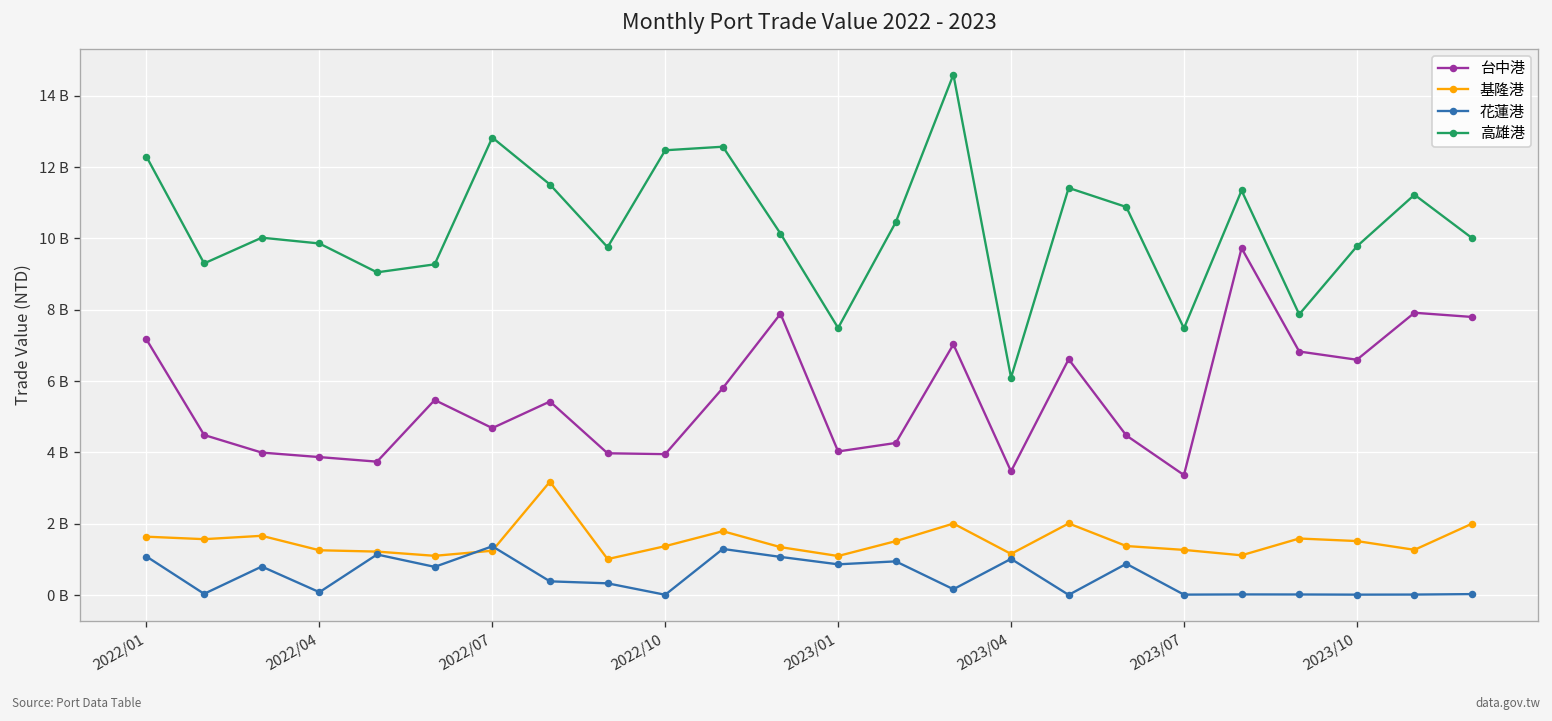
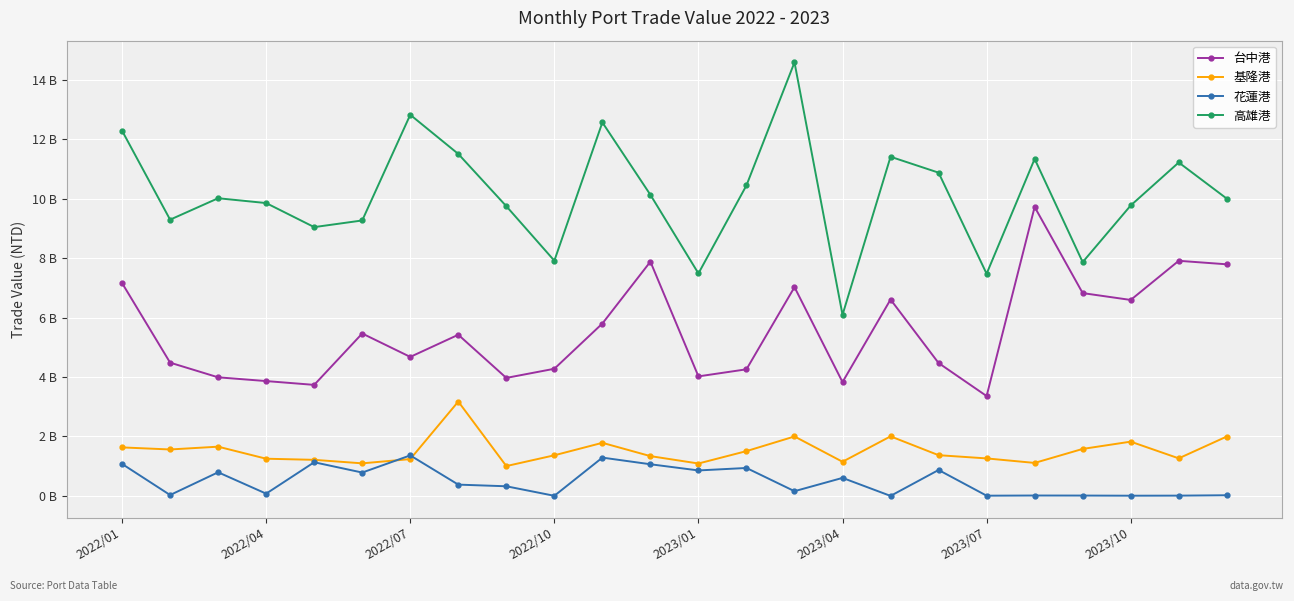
台中港, 2022/10: 3900000000 -> 4300000000
高雄港, 2022/10: 12500000000 -> 7900000000
台中港, 2023/04: 3500000000 -> 3800000000
花蓮港, 2023/04: 1000000000 -> 600000000
基隆港, 2023/10: 1500000000 -> 1800000000
